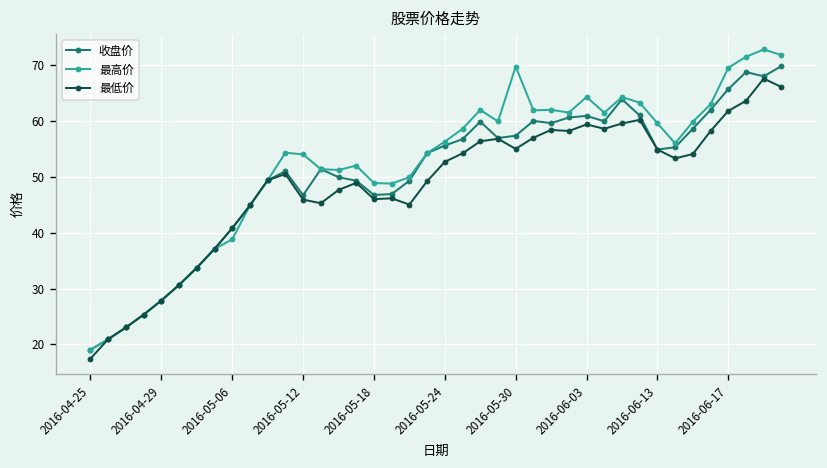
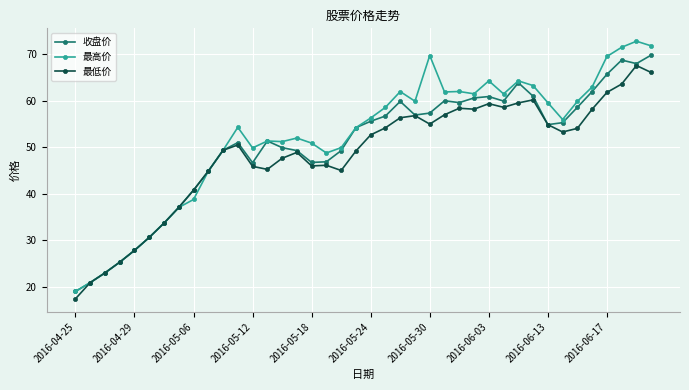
最高价, 2016-05-12: 54 -> 50
最高价, 2016-05-18: 49 -> 51
